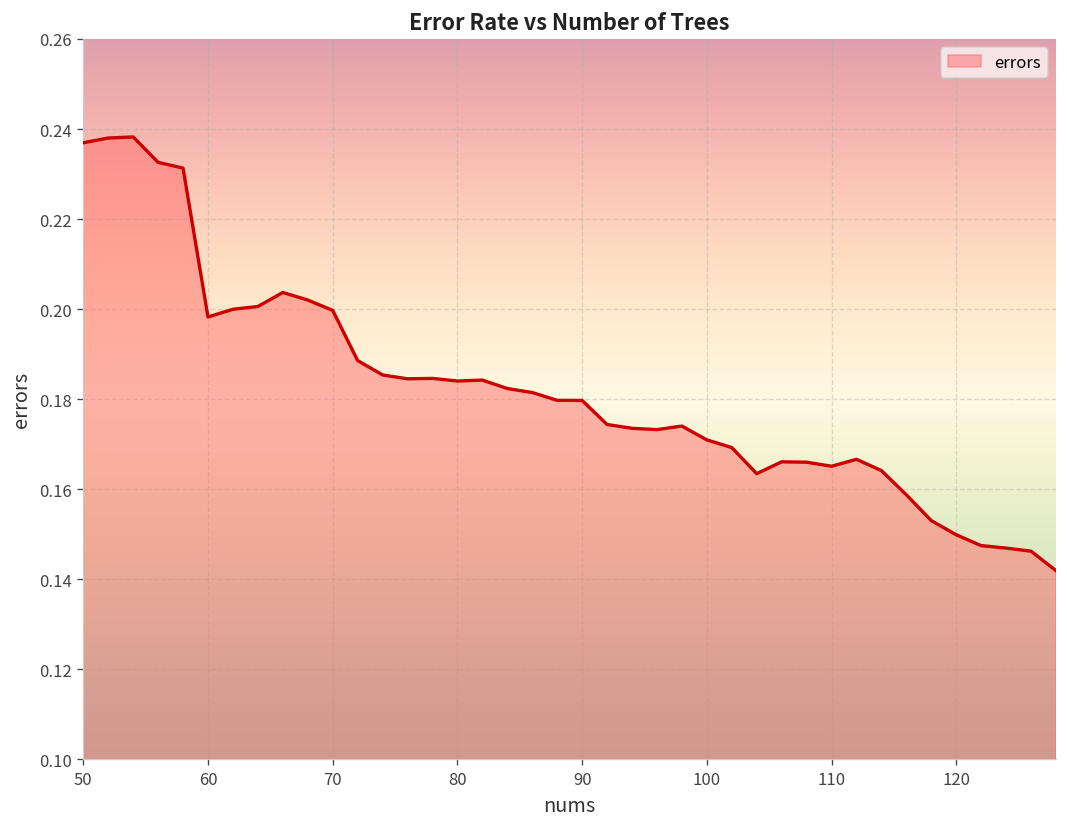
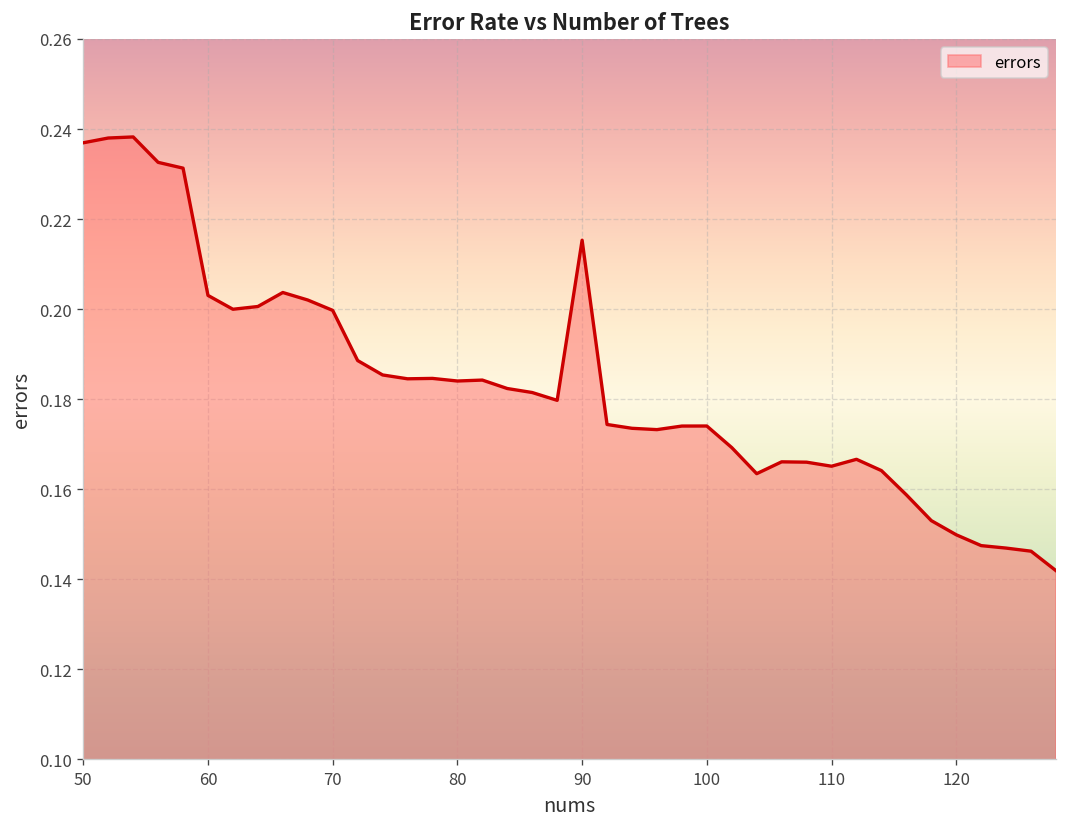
60: 0.198 -> 0.203
90: 0.180 -> 0.215
100: 0.171 -> 0.174
